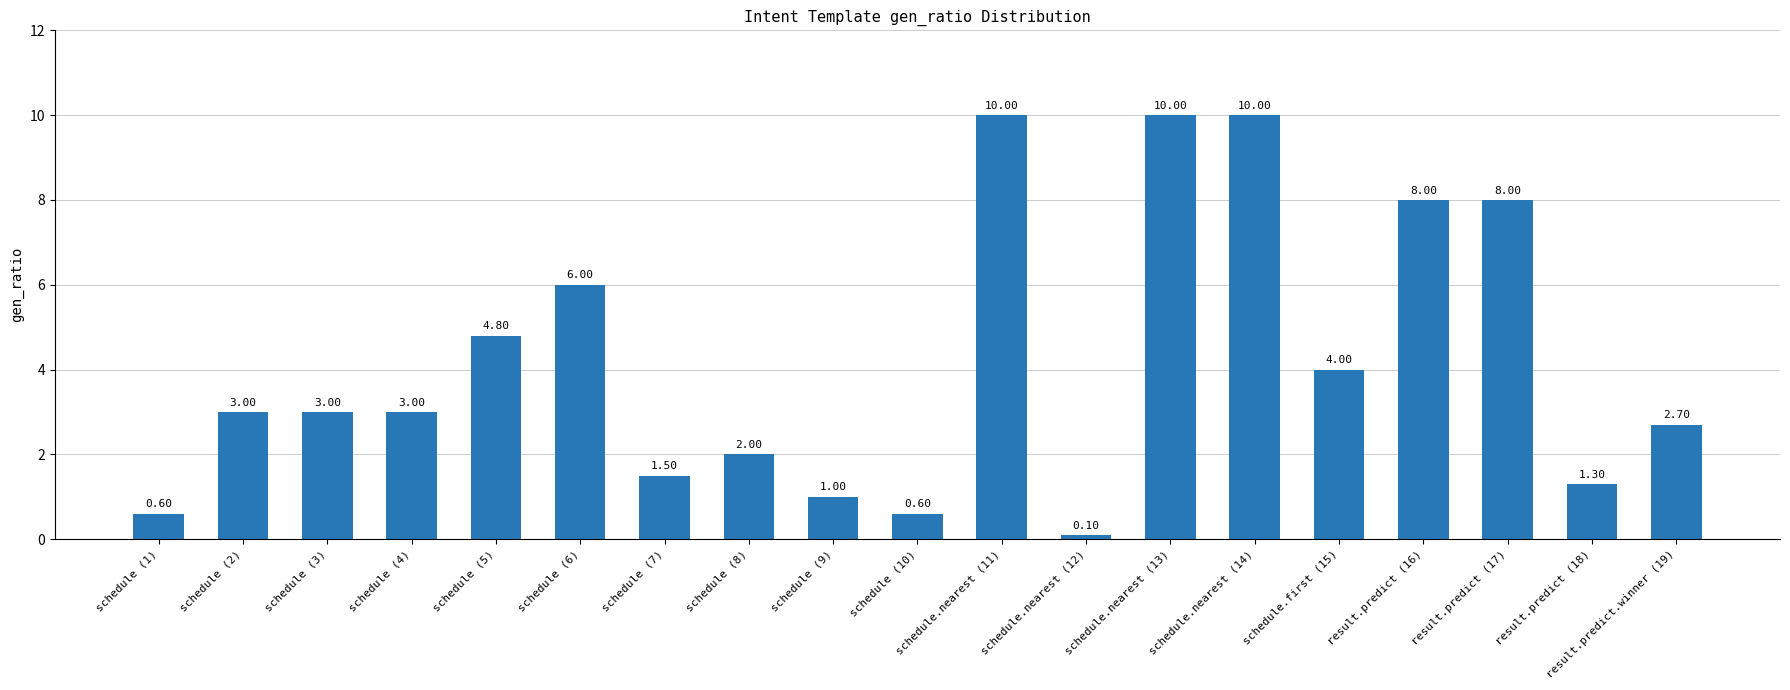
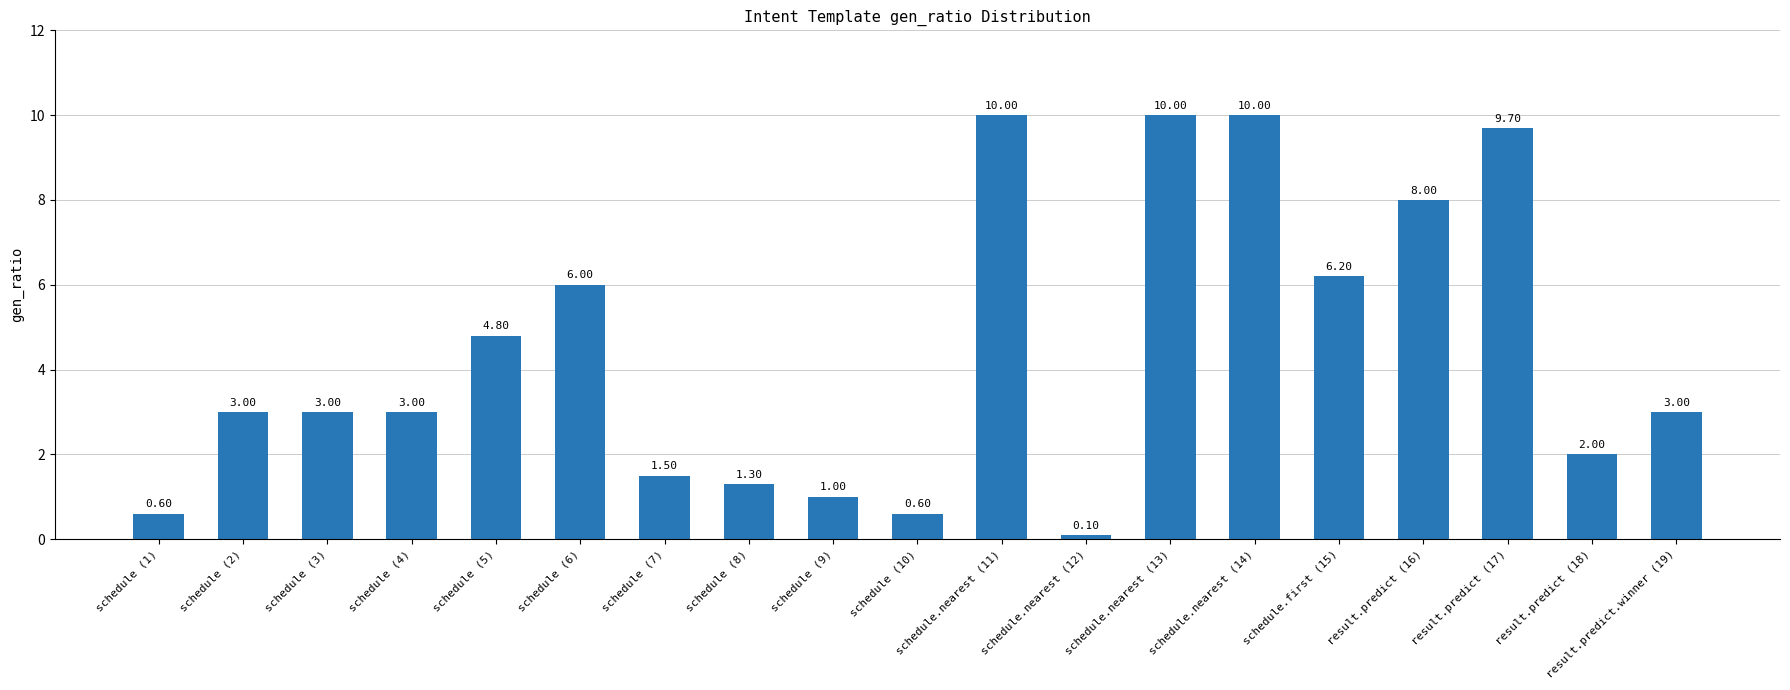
schedule (8): 2.00 -> 1.30
schedule.first (15): 4.00 -> 6.20
result.predict (17): 8.00 -> 9.70
result.predict (18): 1.30 -> 2.00
result.predict.winner (19): 2.70 -> 3.00
